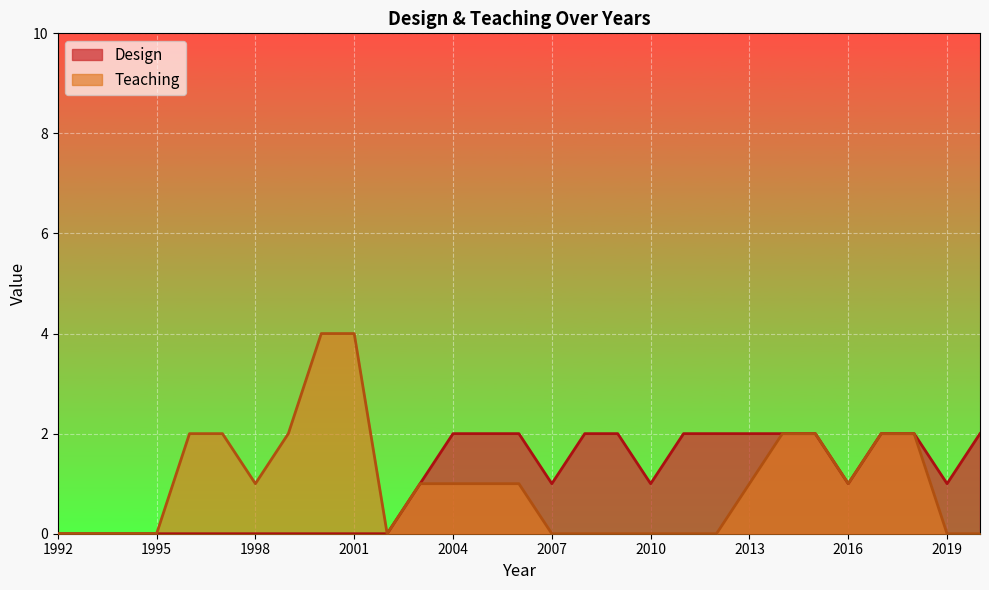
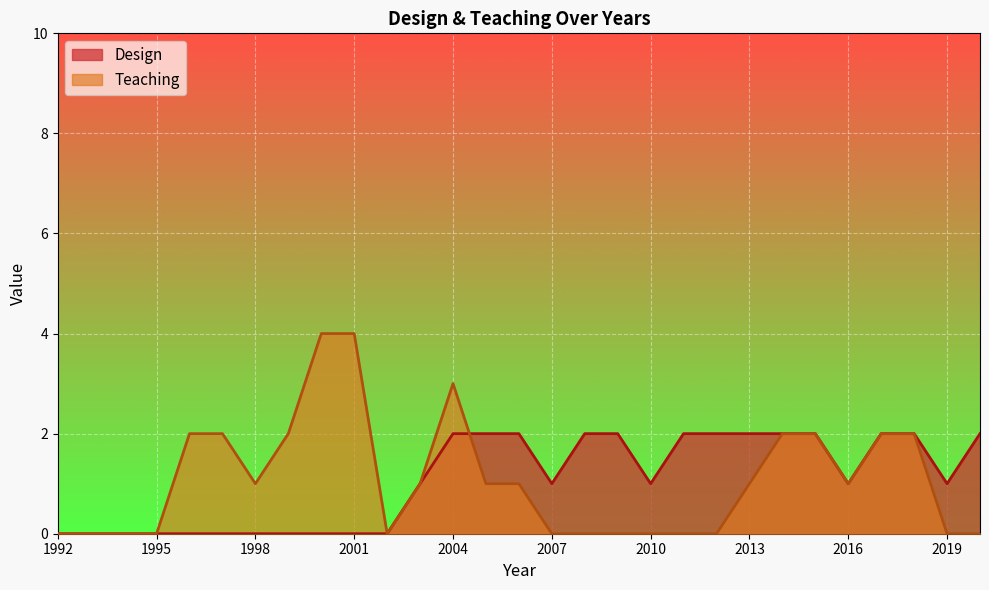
Teaching, 2004: 1 -> 3
